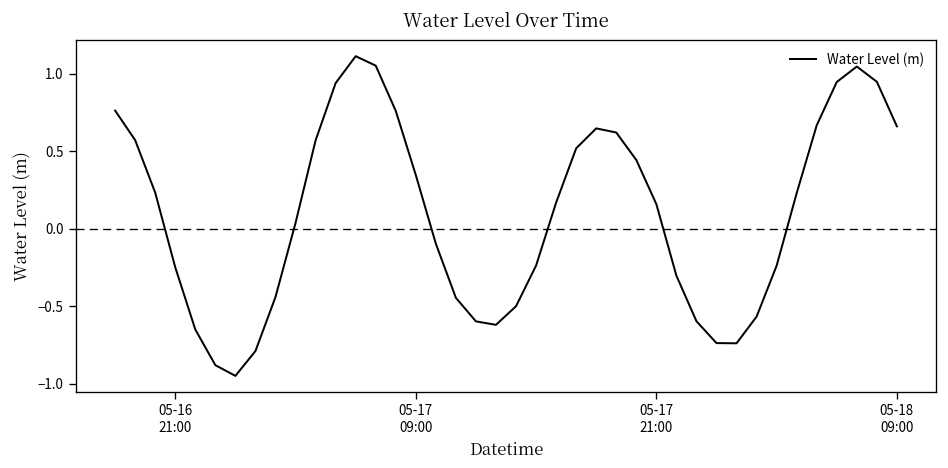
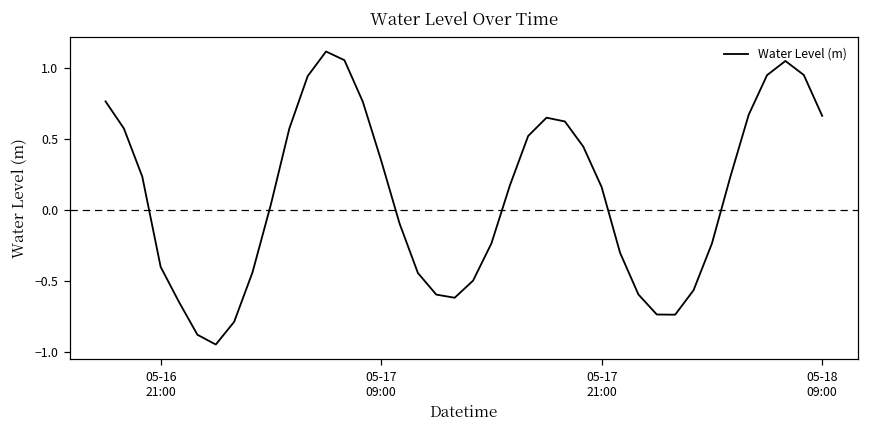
05-16 21:00: -0.25 -> -0.40
